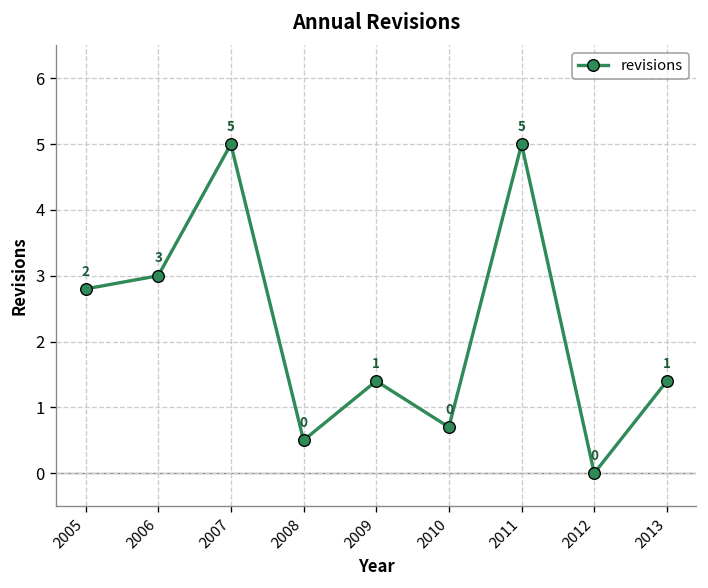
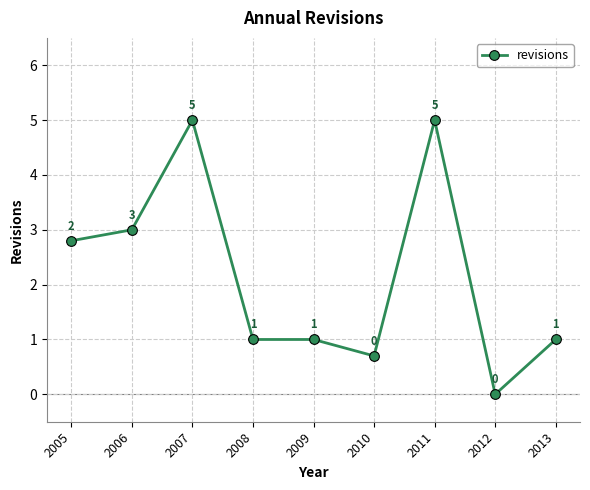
2008: 0 -> 1
2009: 1.4 -> 1.0
2013: 1.4 -> 1.0
